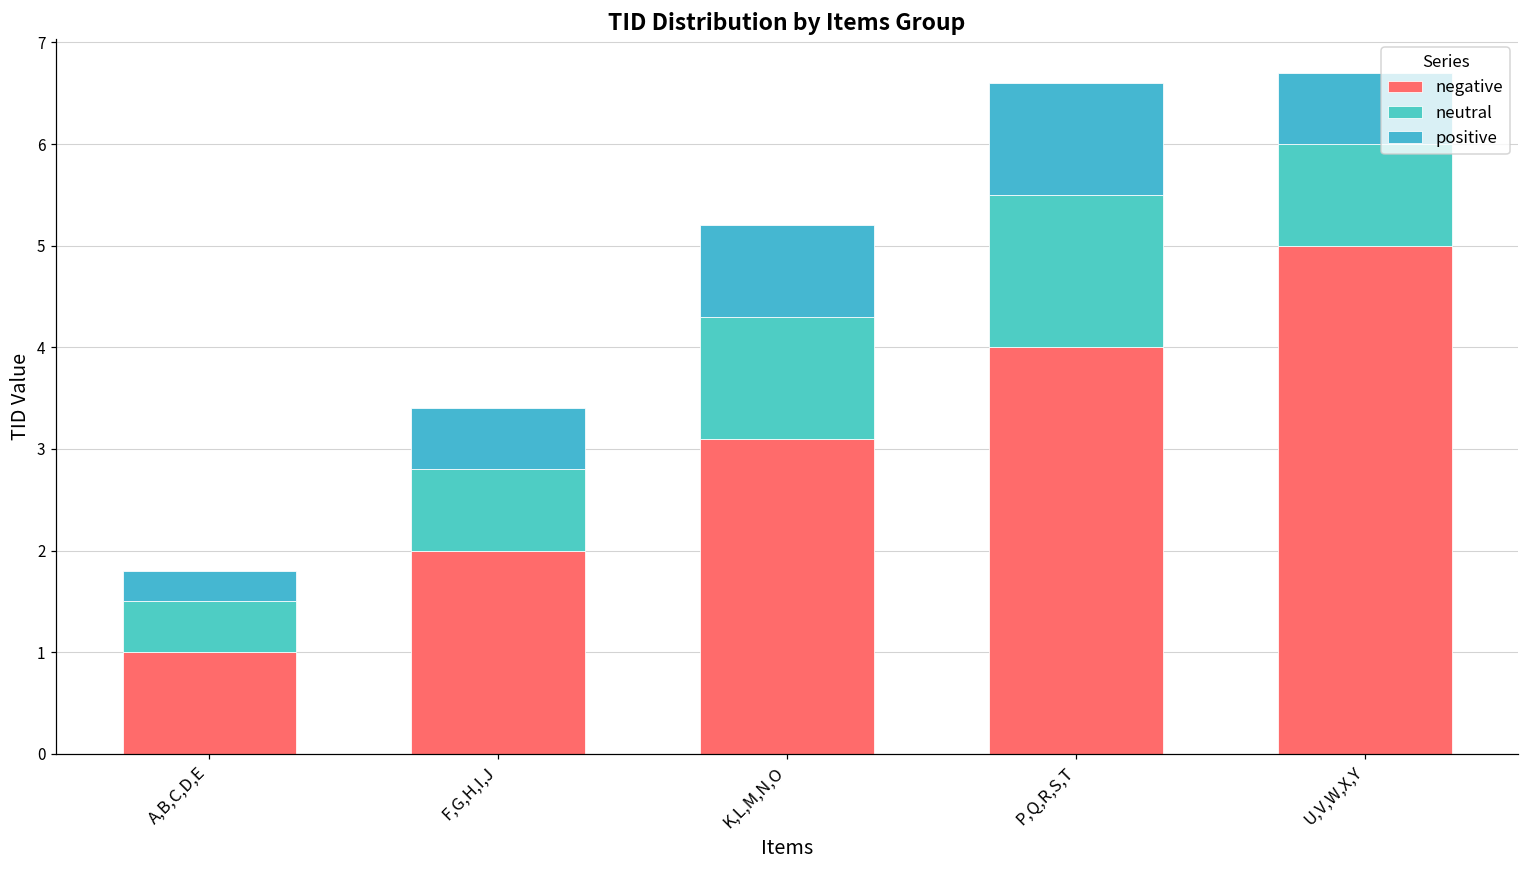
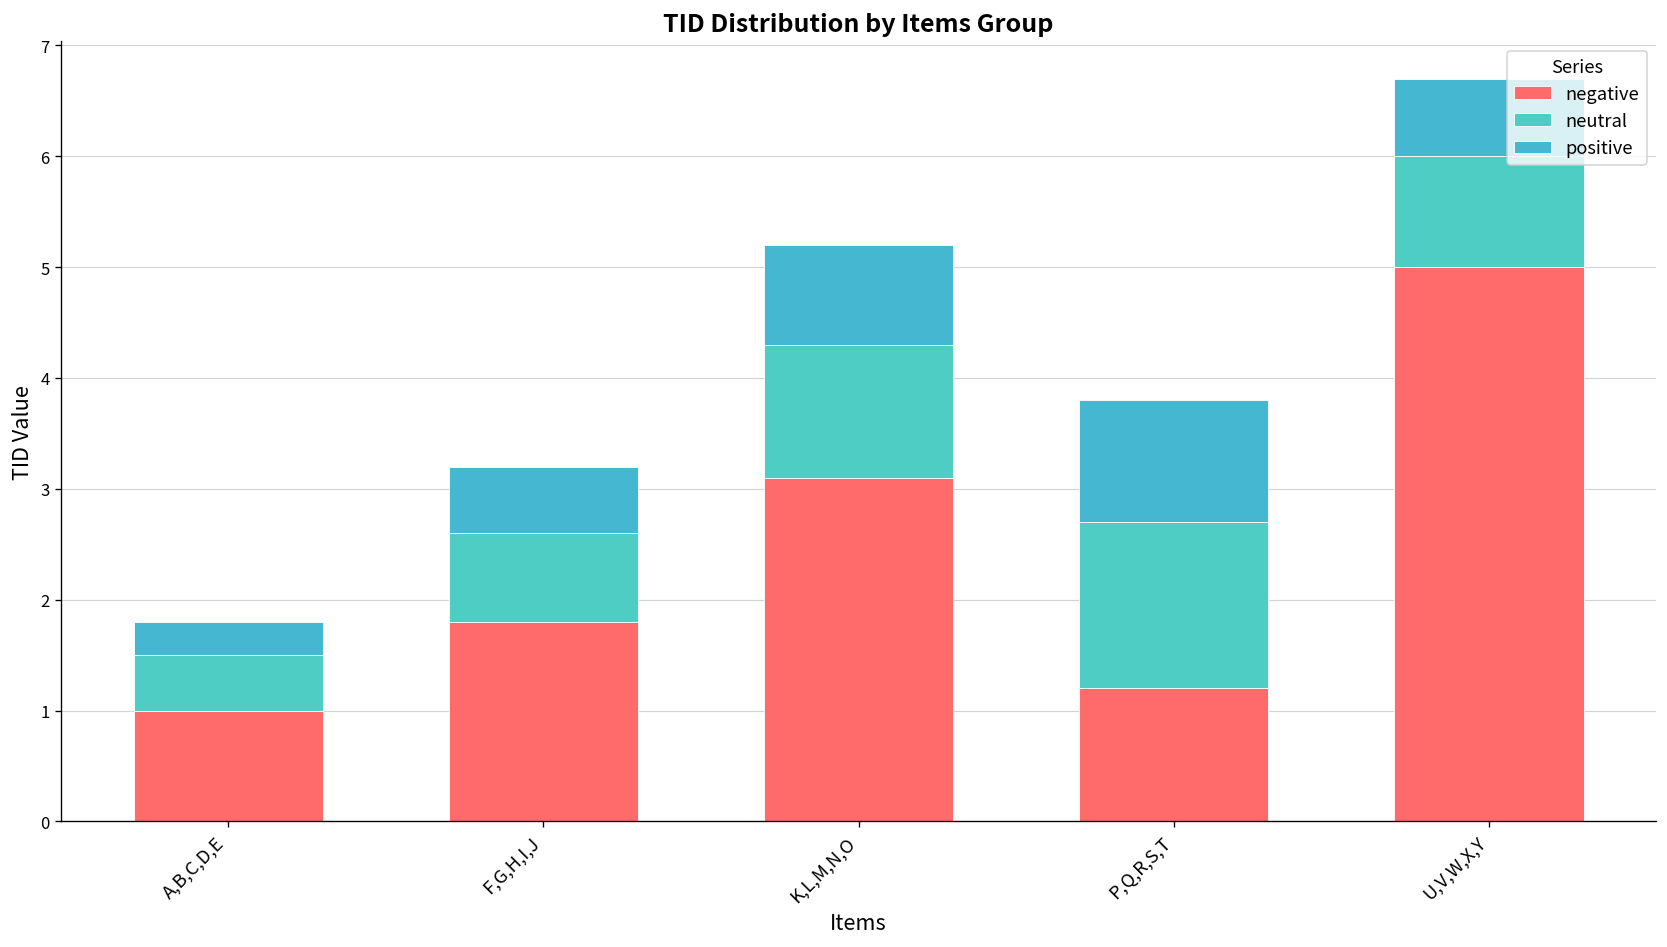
negative, F,G,H,I,J: 2.0 -> 1.8
negative, P,Q,R,S,T: 4.0 -> 1.2
